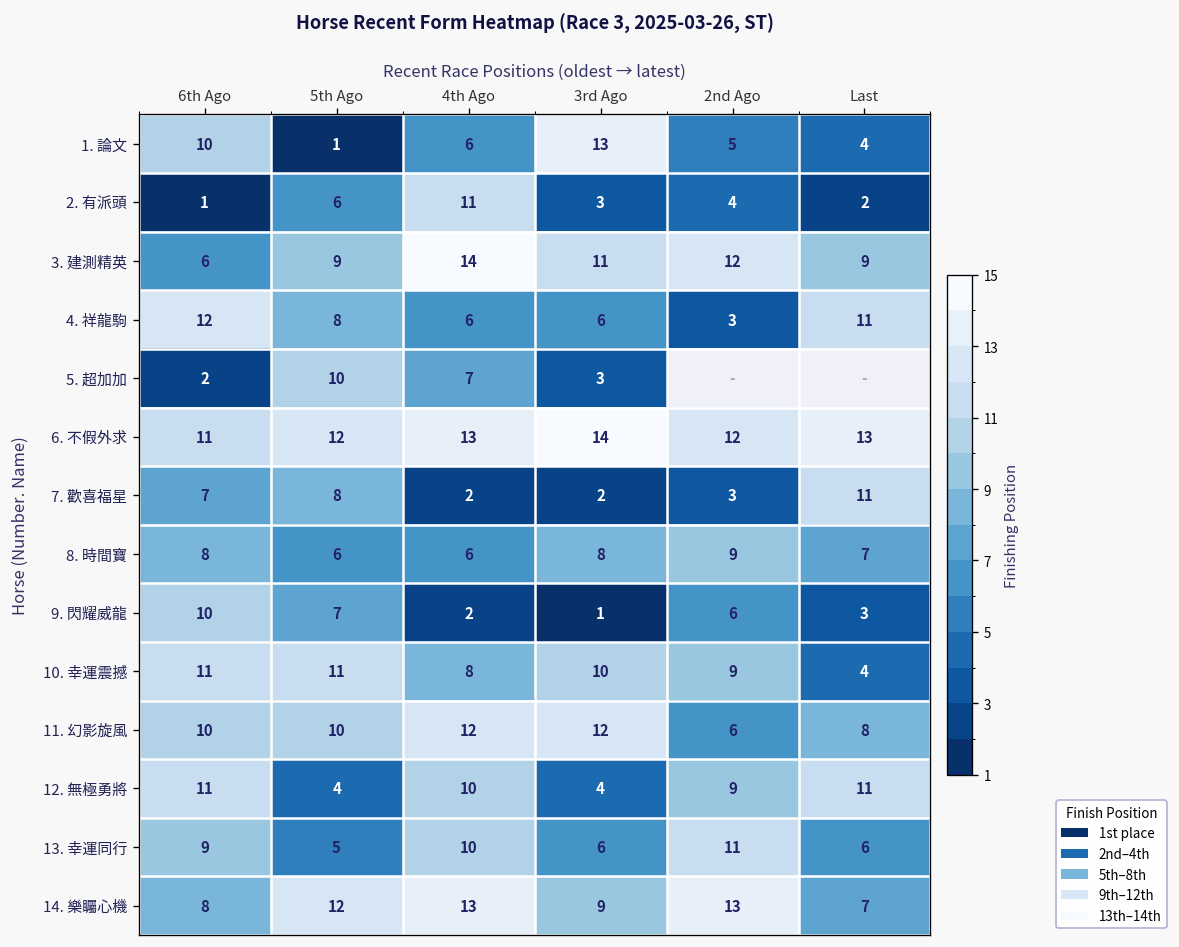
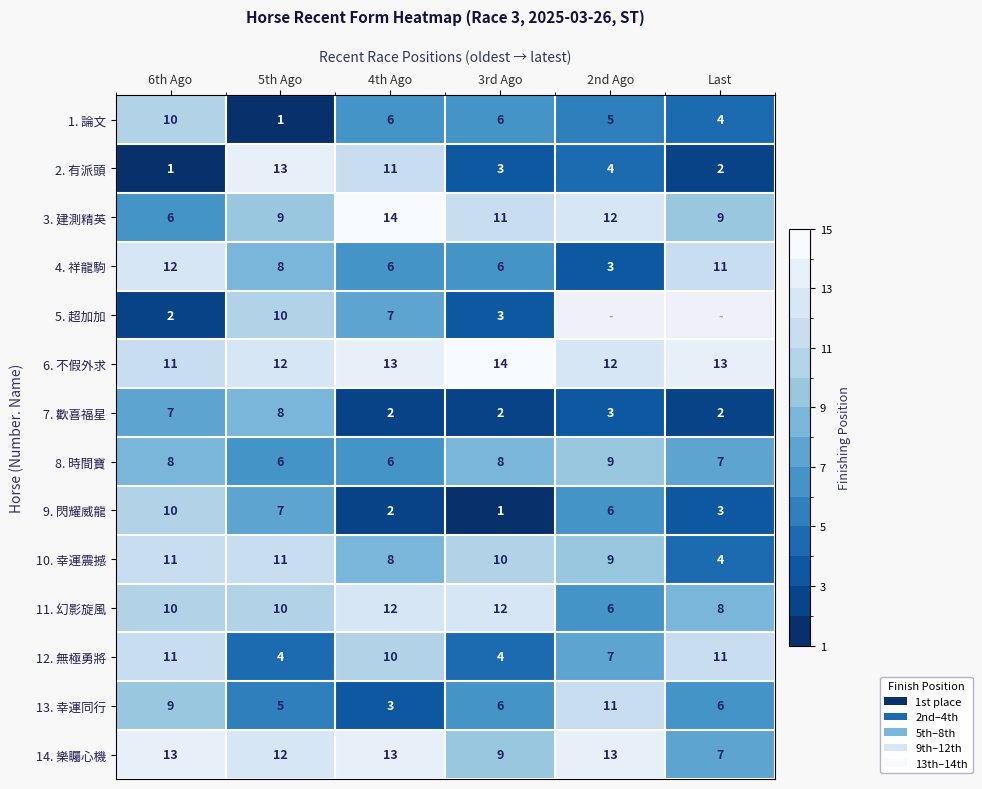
1. 論文, 3rd Ago: 13 -> 6
2. 有派頭, 5th Ago: 6 -> 13
7. 歡喜福星, Last: 11 -> 2
12. 無極勇將, 2nd Ago: 9 -> 7
13. 幸運同行, 4th Ago: 10 -> 3
14. 樂矚心機, 6th Ago: 8 -> 13
